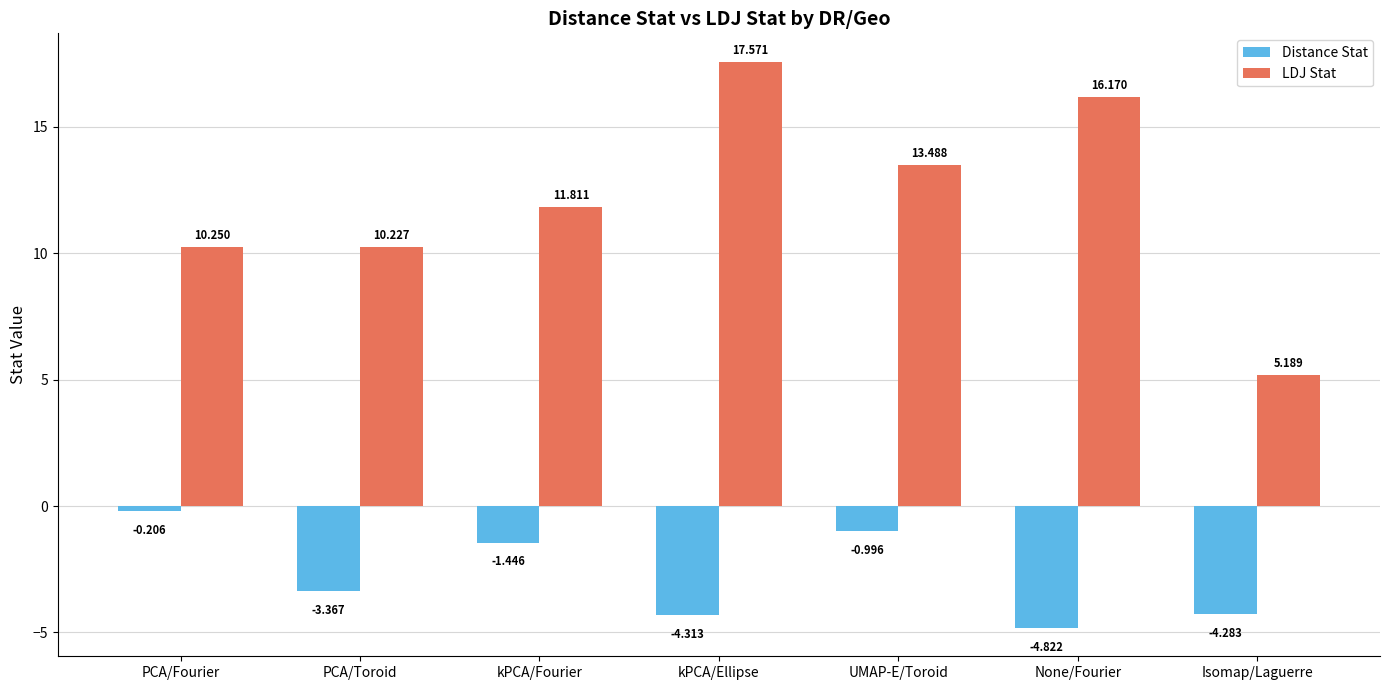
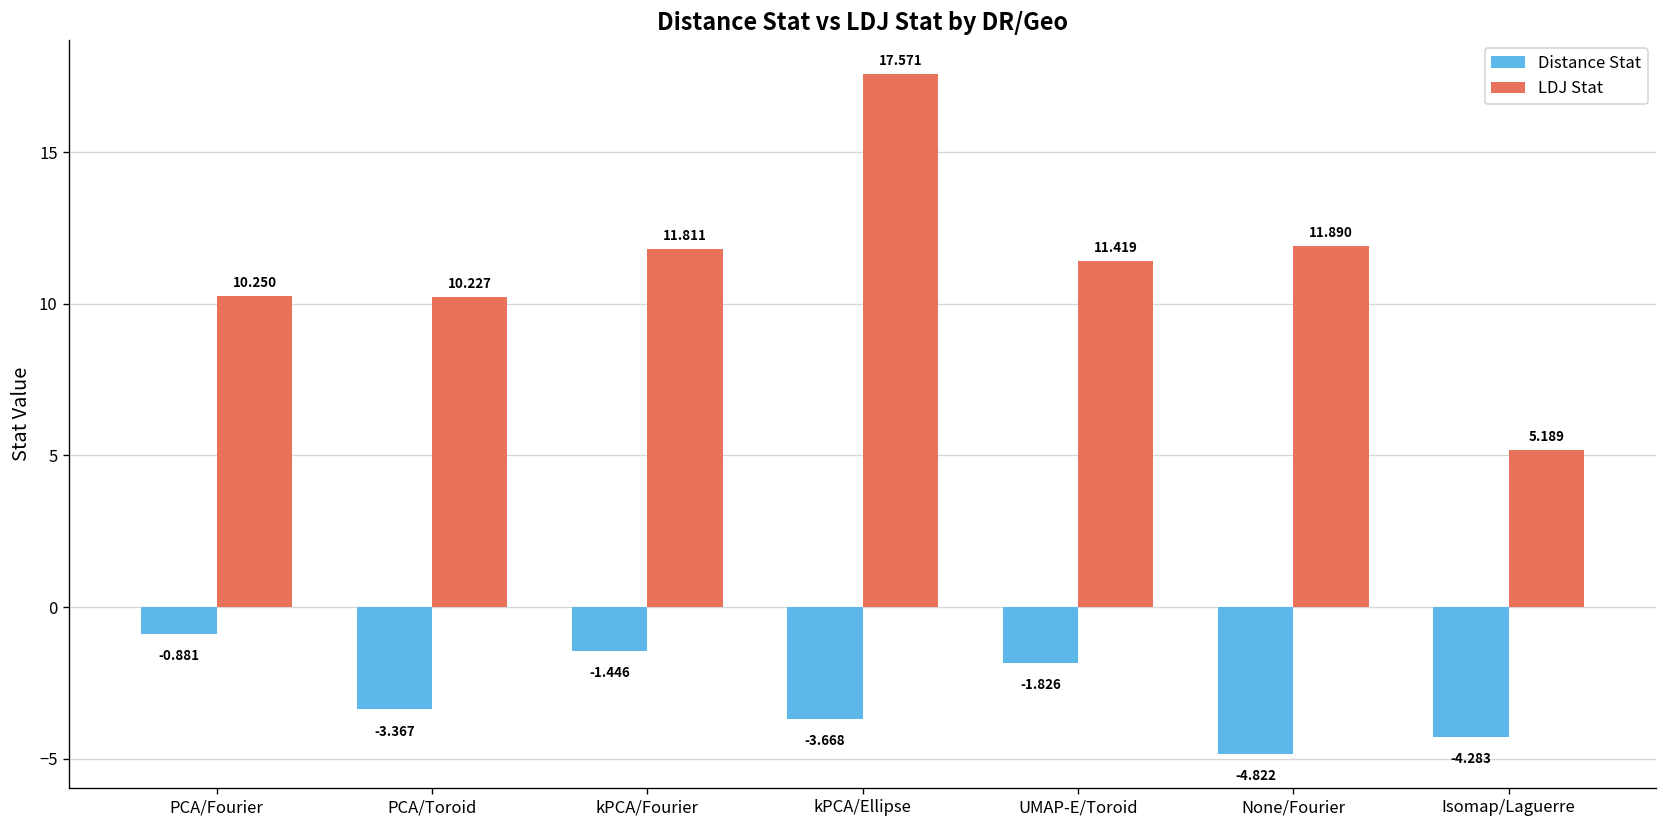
Distance Stat, PCA/Fourier: -0.206 -> -0.881
Distance Stat, kPCA/Ellipse: -4.313 -> -3.668
Distance Stat, UMAP-E/Toroid: -0.996 -> -1.826
LDJ Stat, UMAP-E/Toroid: 13.488 -> 11.419
LDJ Stat, None/Fourier: 16.170 -> 11.890
